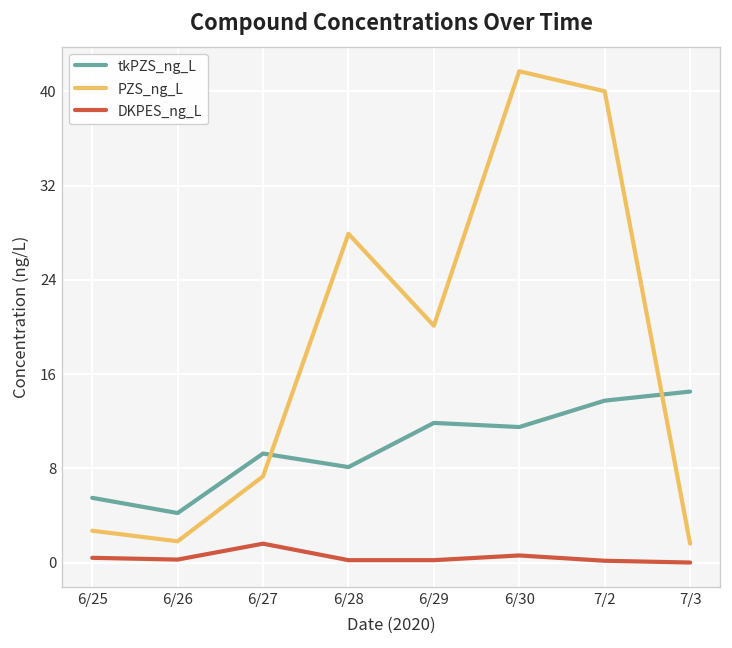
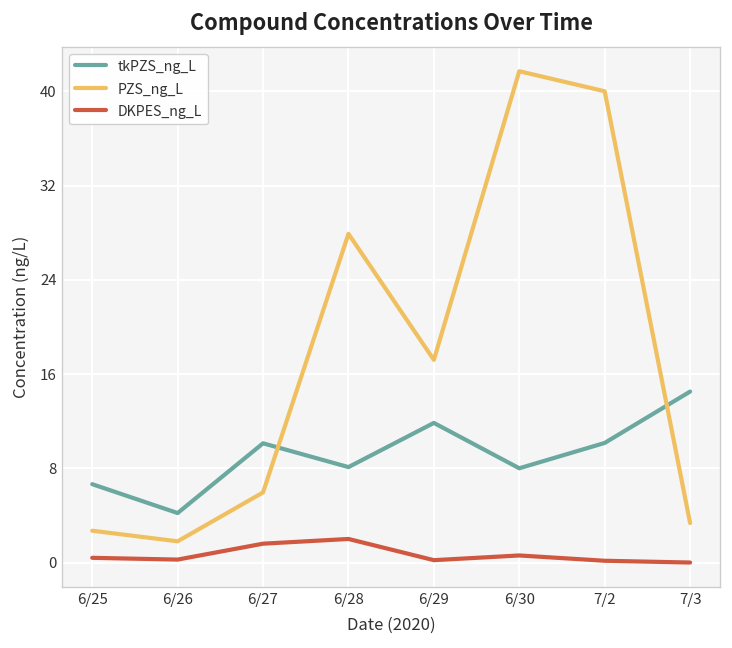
tkPZS_ng_L, 6/25: 5 -> 7
tkPZS_ng_L, 6/27: 9 -> 10
PZS_ng_L, 6/27: 7 -> 6
DKPES_ng_L, 6/28: 0 -> 2
PZS_ng_L, 6/29: 20 -> 17
tkPZS_ng_L, 6/30: 12 -> 8
tkPZS_ng_L, 7/2: 14 -> 10
PZS_ng_L, 7/3: 2 -> 3
